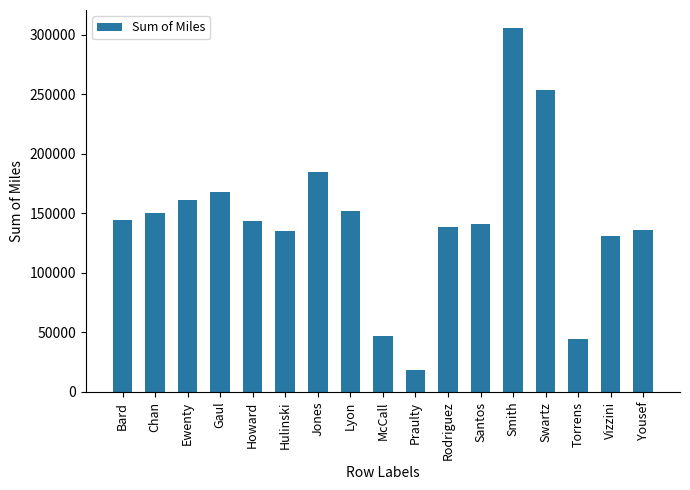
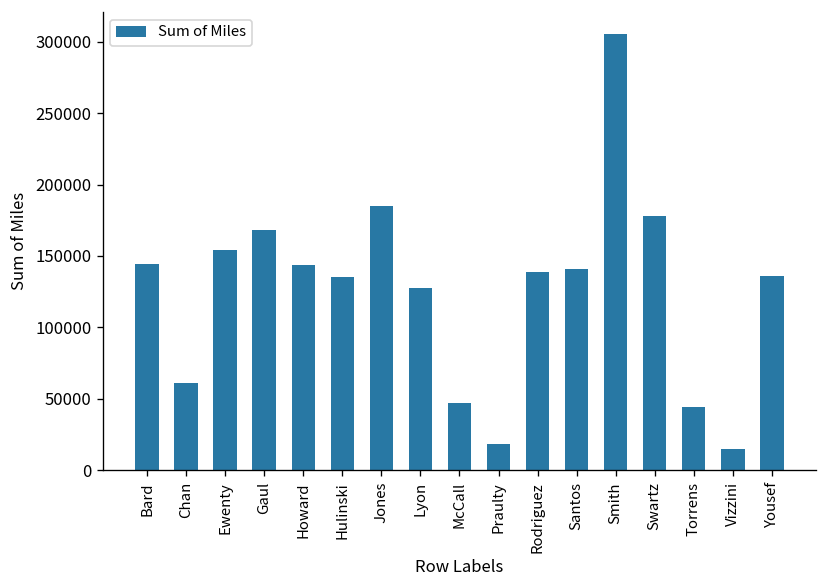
Chan: 151000 -> 61000
Ewenty: 161000 -> 154000
Lyon: 152000 -> 128000
Swartz: 253000 -> 178000
Vizzini: 131000 -> 15000
